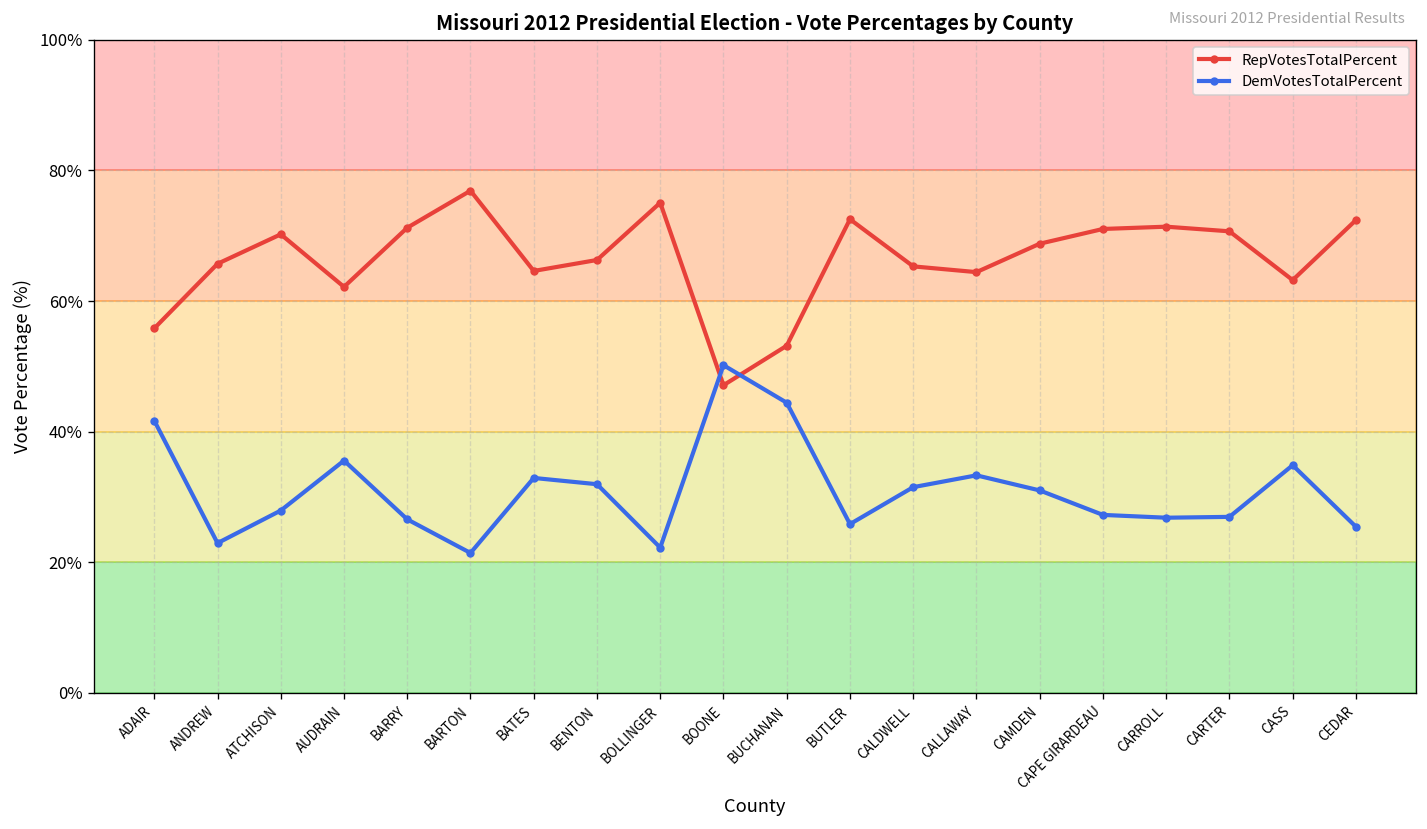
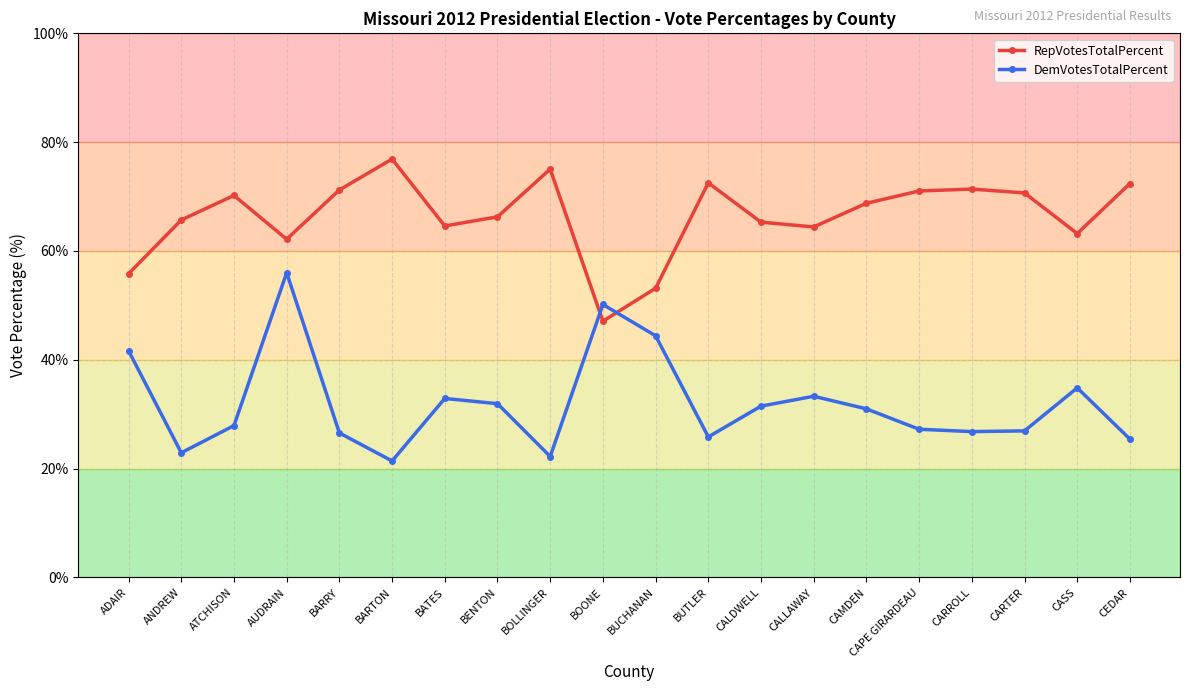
DemVotesTotalPercent, AUDRAIN: 36% -> 56%
